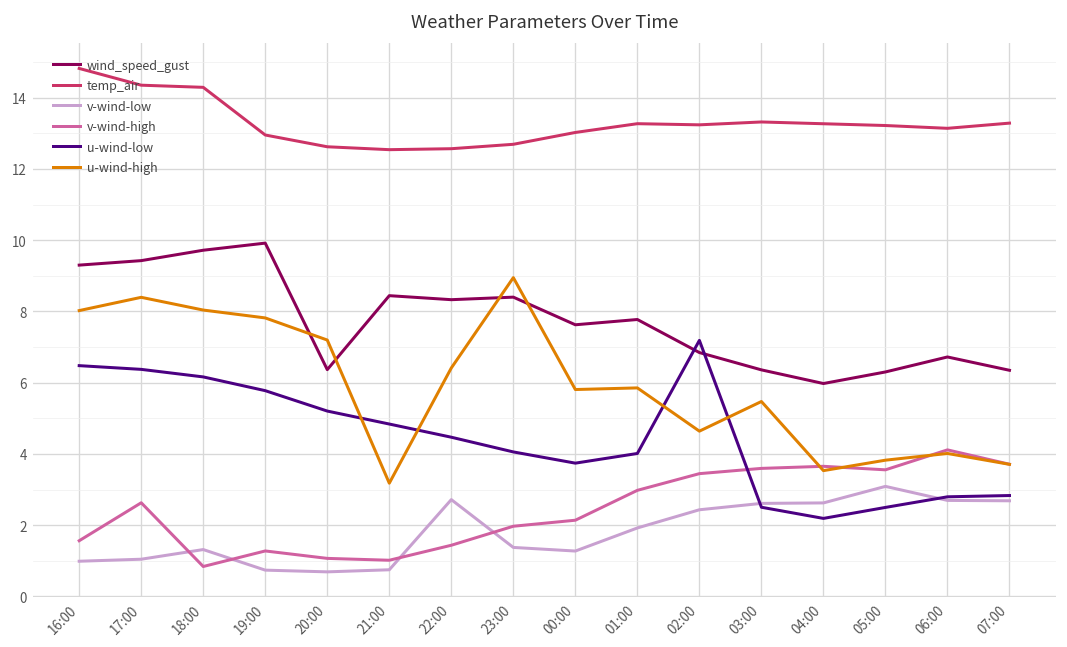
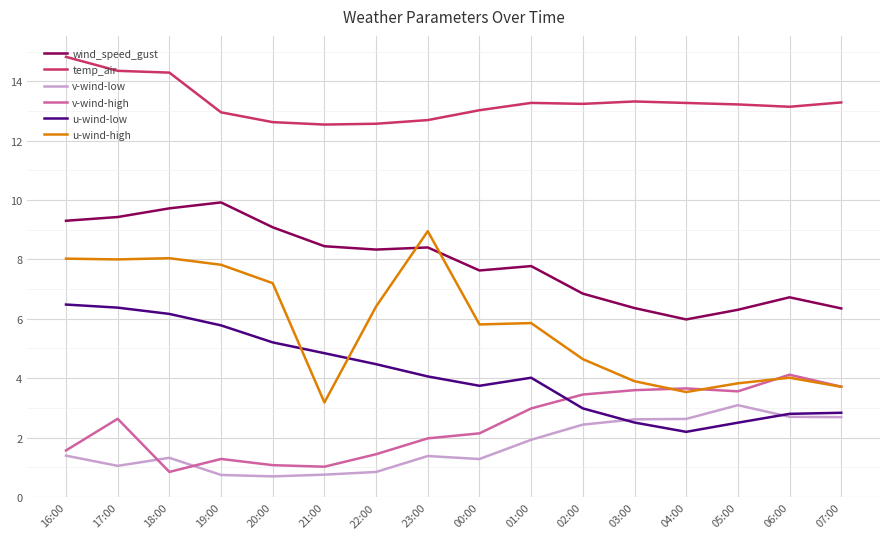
v-wind-low, 16:00: 1.0 -> 1.4
u-wind-high, 17:00: 8.4 -> 8.0
wind_speed_gust, 20:00: 6.4 -> 9.1
v-wind-low, 22:00: 2.7 -> 0.8
u-wind-low, 02:00: 7.2 -> 3.0
u-wind-high, 03:00: 5.5 -> 3.9
